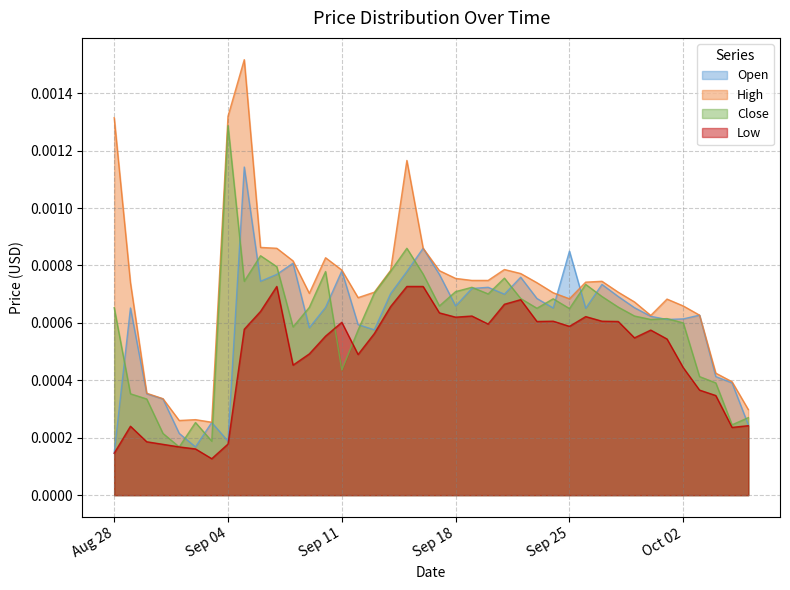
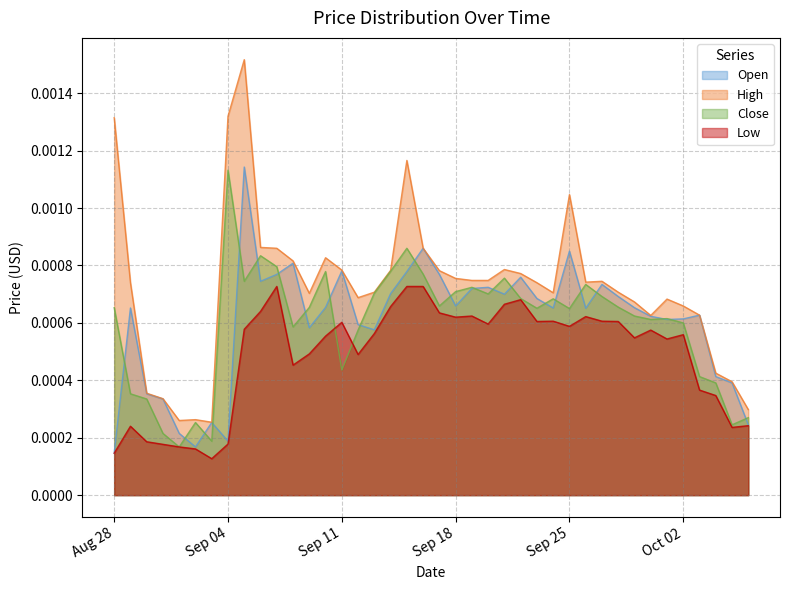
Close, Sep 04: 0.00129 -> 0.00113
High, Sep 25: 0.00068 -> 0.00105
Low, Oct 02: 0.00044 -> 0.00056
